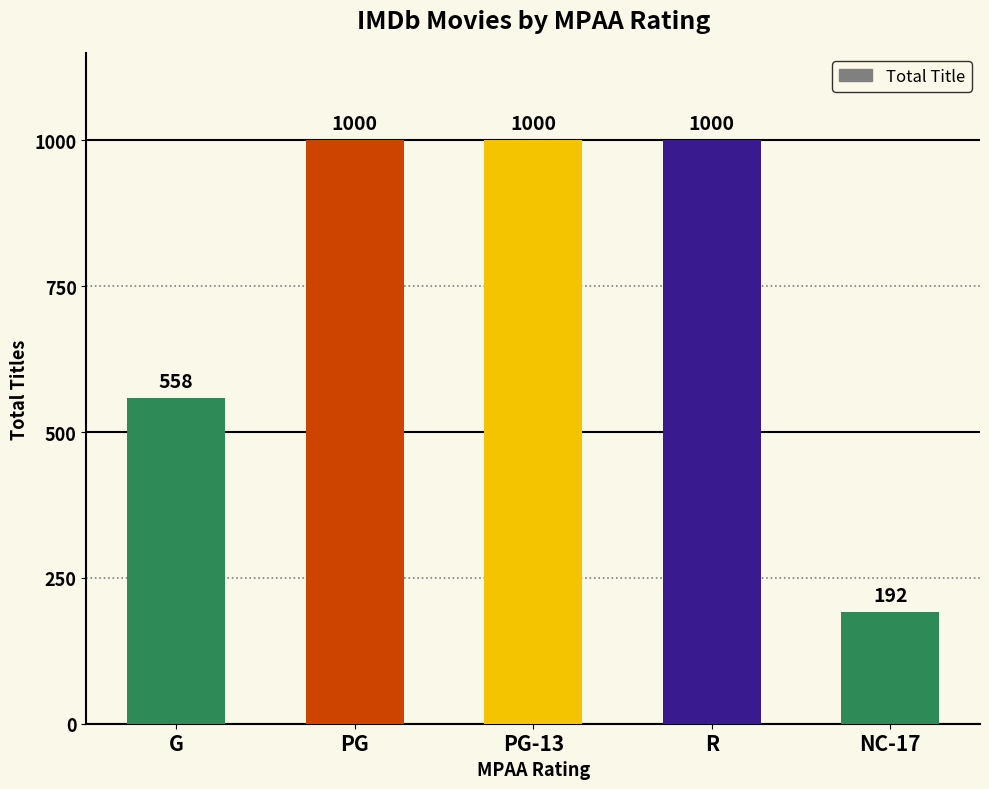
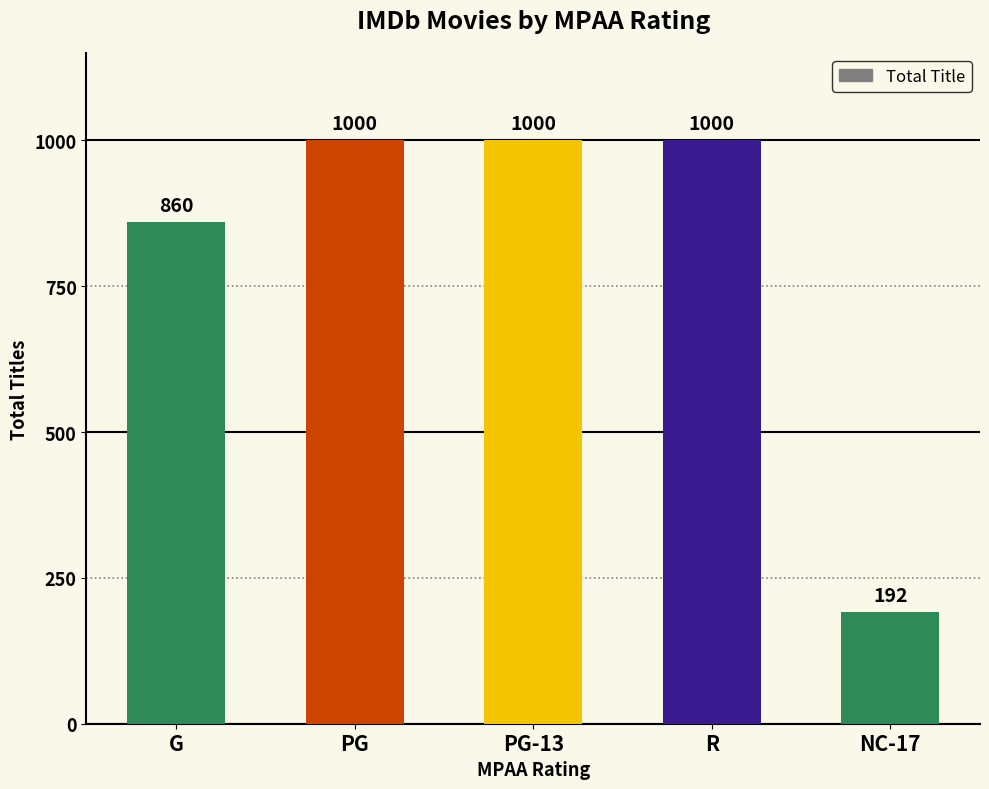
G: 558 -> 860
